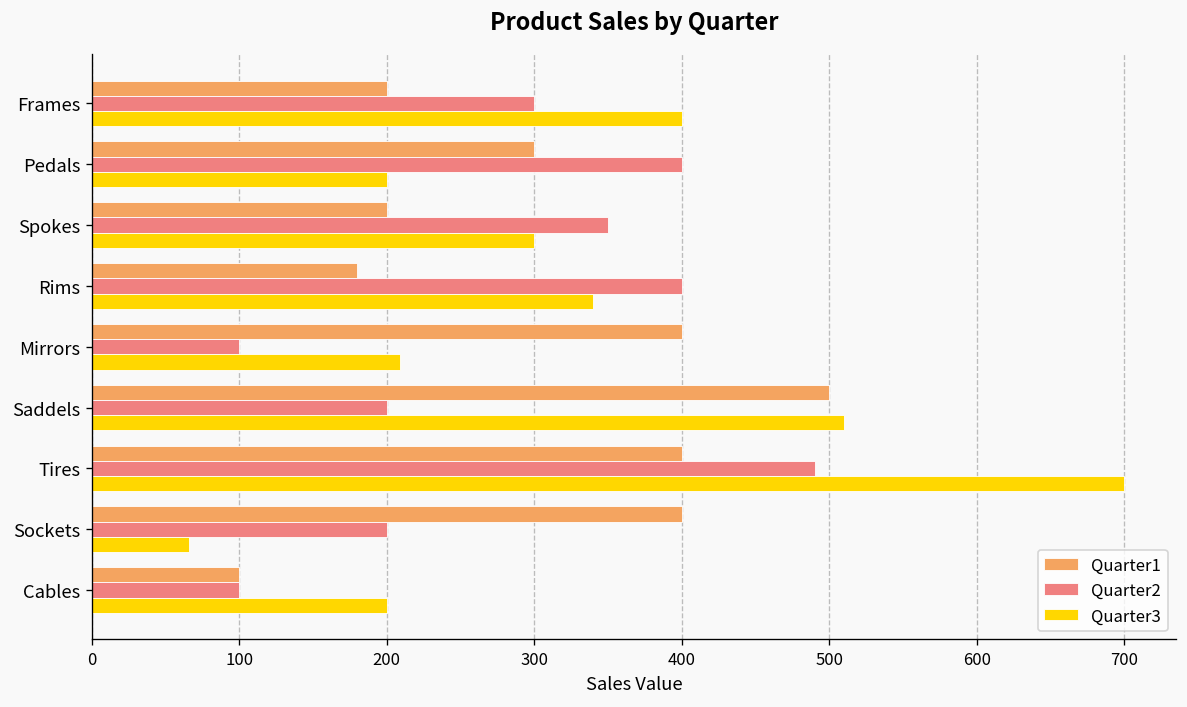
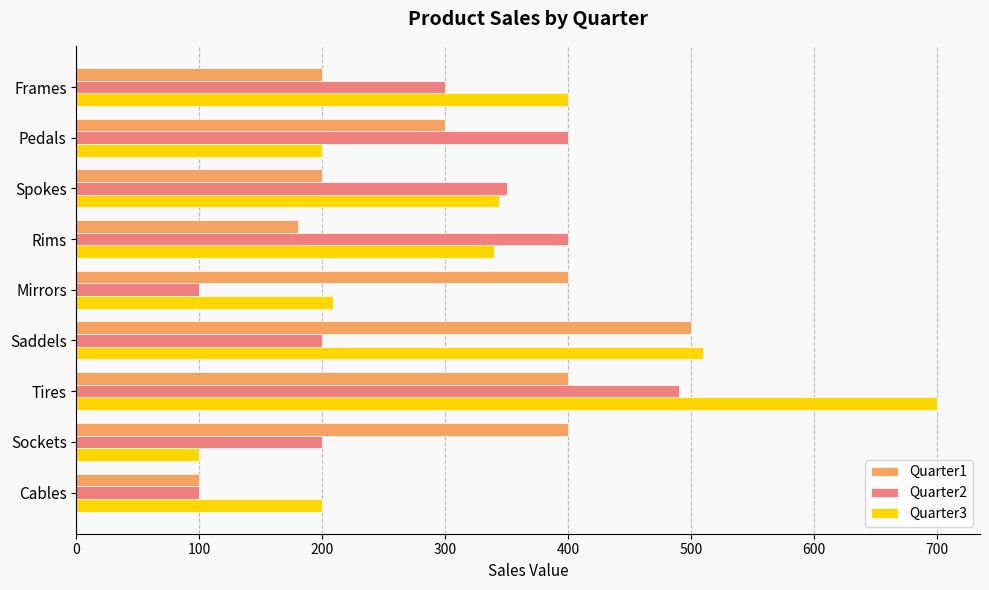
Quarter3, Spokes: 300 -> 344
Quarter3, Sockets: 66 -> 100
